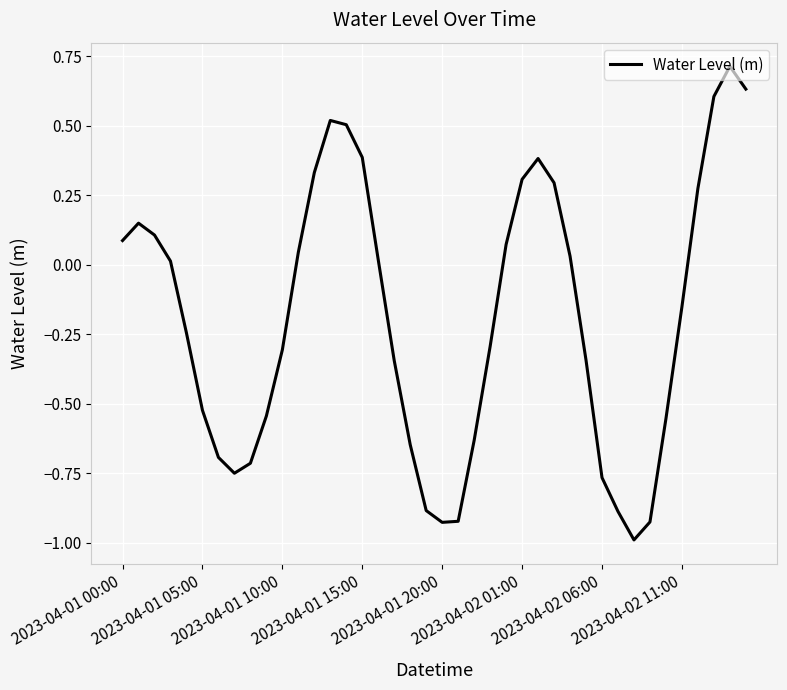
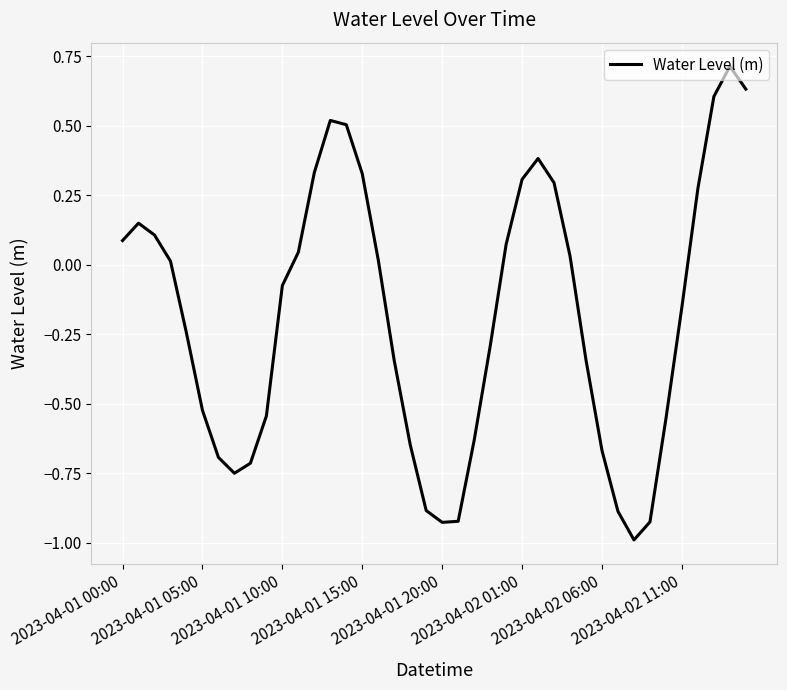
2023-04-01 10:00: -0.31 -> -0.08
2023-04-01 15:00: 0.39 -> 0.33
2023-04-02 06:00: -0.77 -> -0.67
